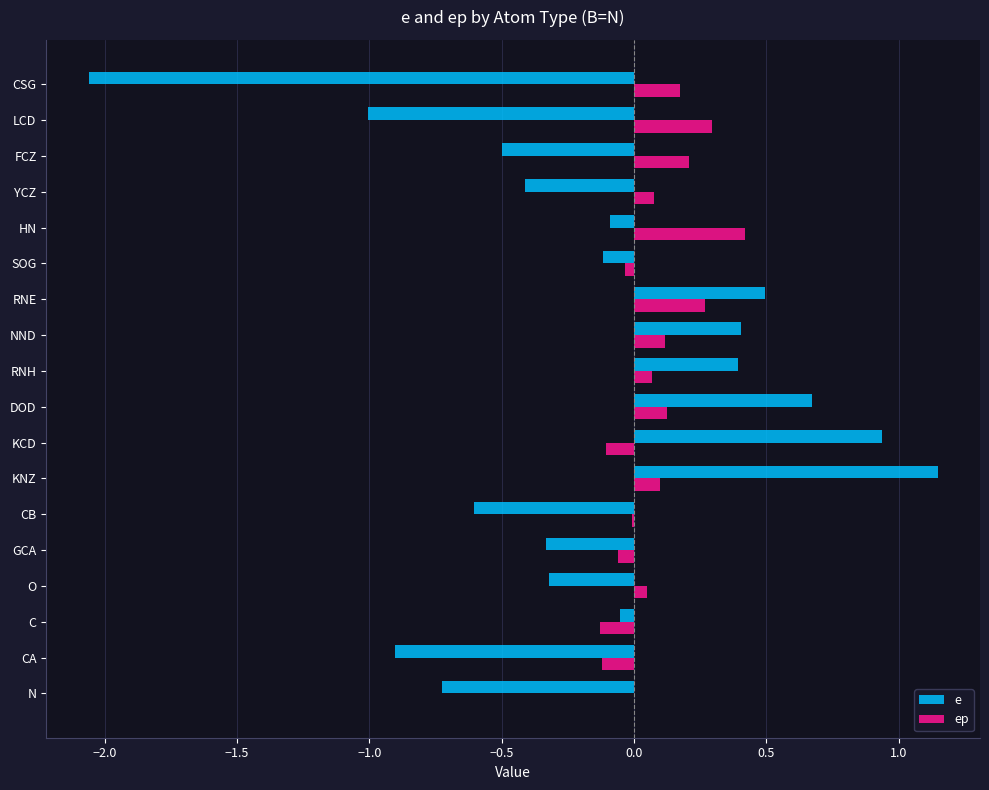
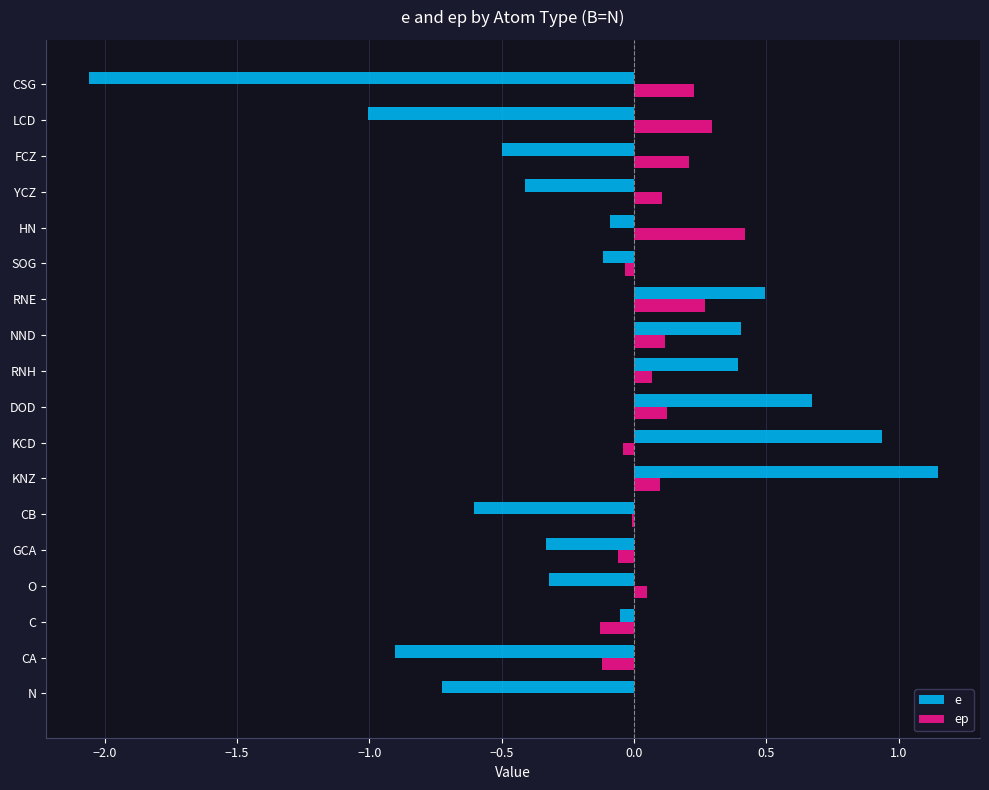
ep, CSG: 0.17 -> 0.23
ep, YCZ: 0.08 -> 0.11
ep, KCD: -0.11 -> -0.04
